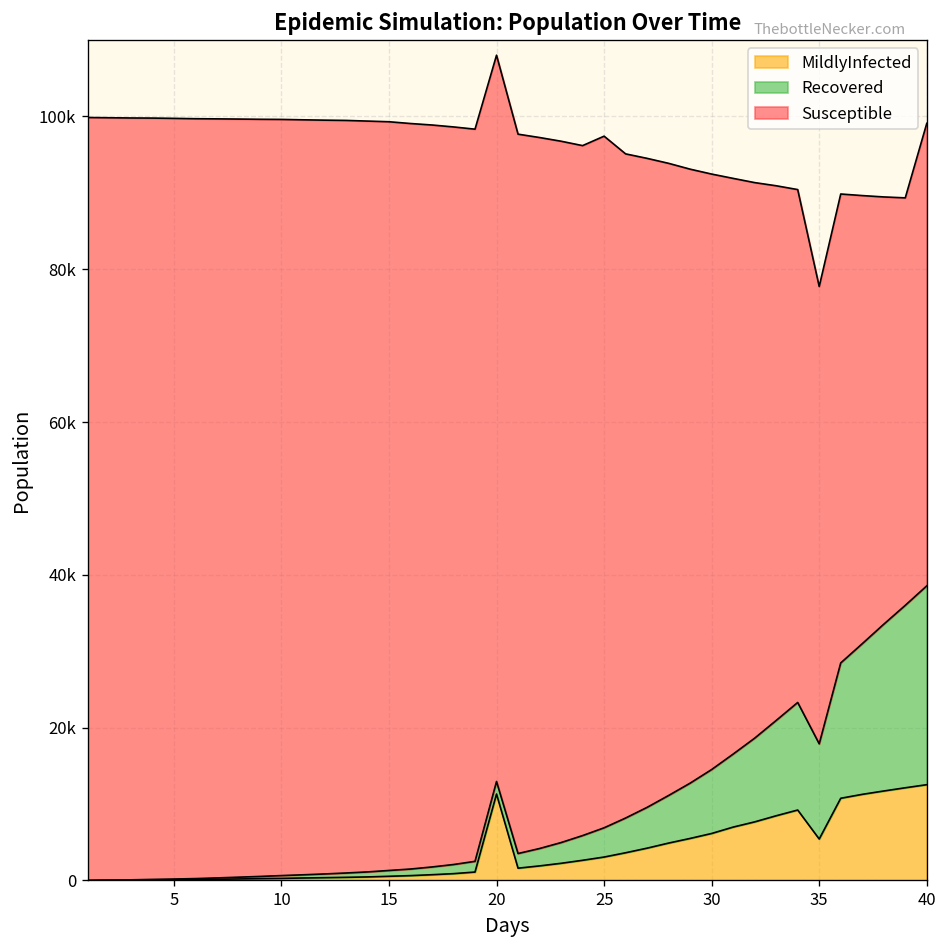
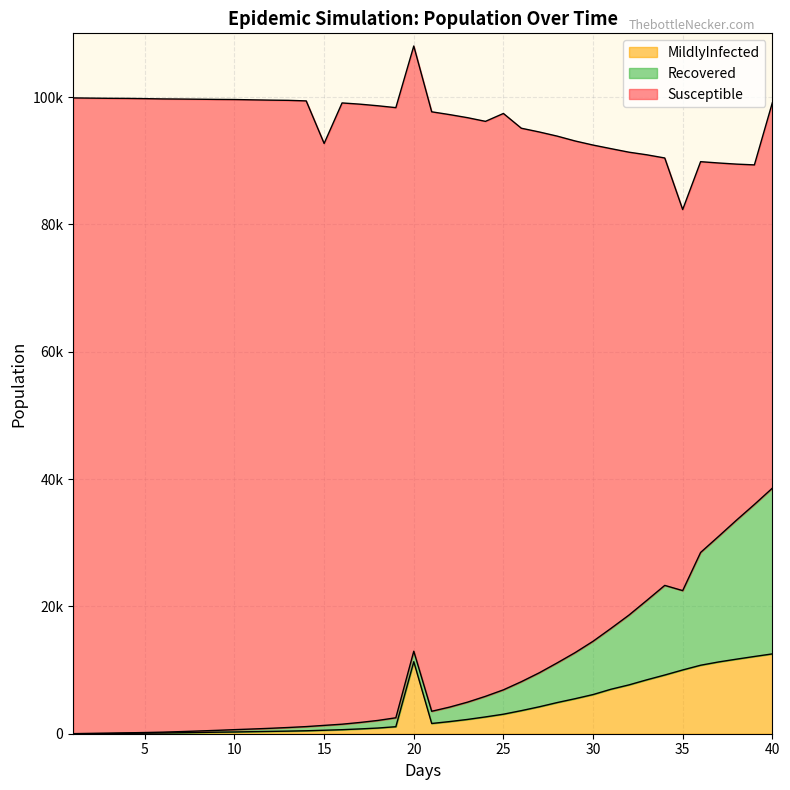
Susceptible, 15: 98000 -> 91000
MildlyInfected, 35: 5000 -> 10000
